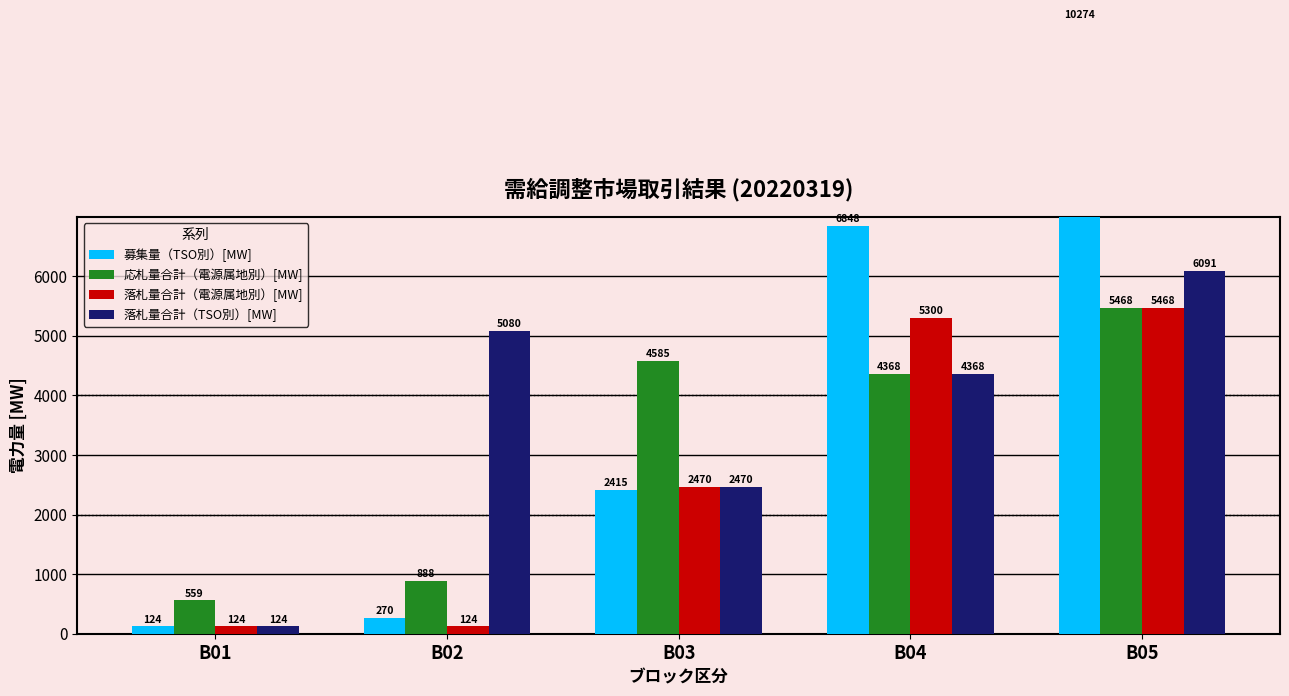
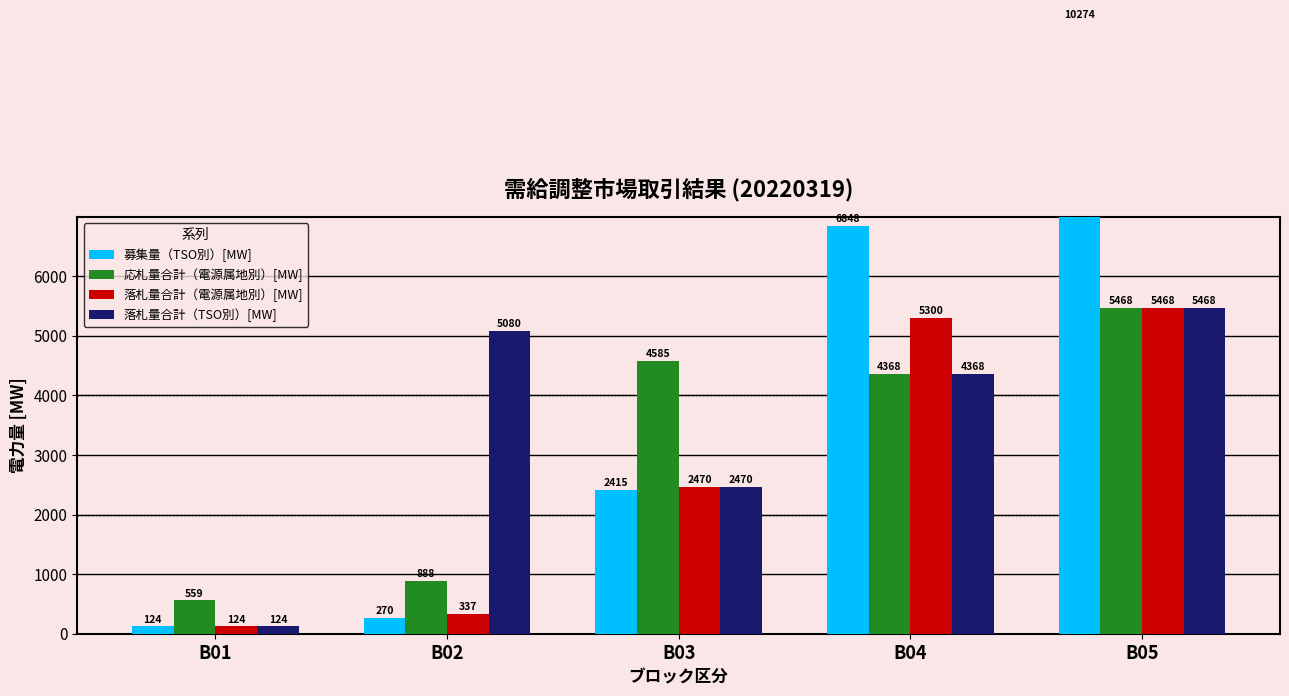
落札量合計（電源属地別）[MW], B02: 124 -> 337
落札量合計（TSO別）[MW], B05: 6091 -> 5468
